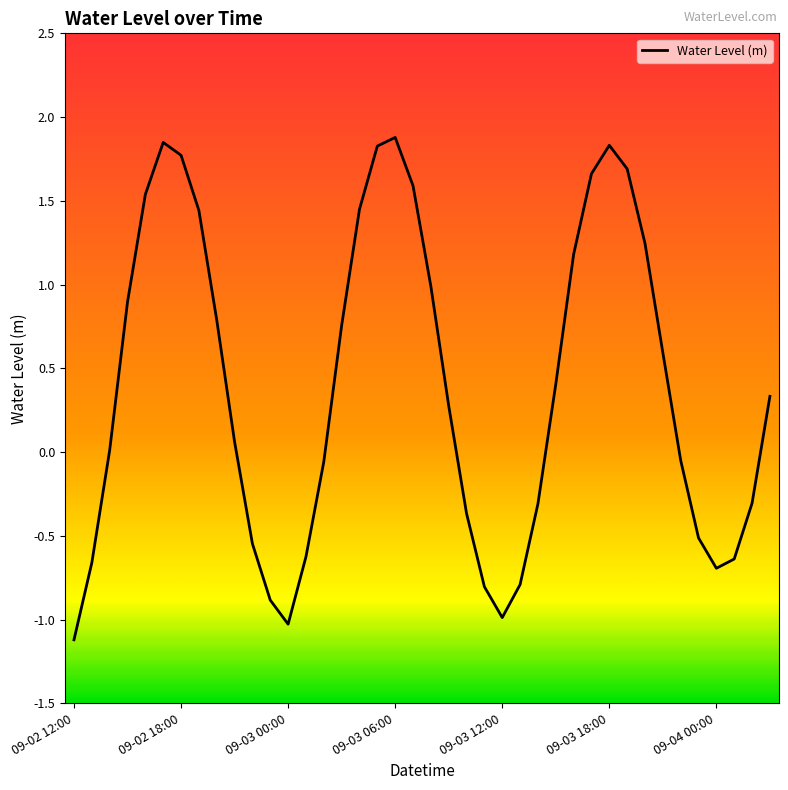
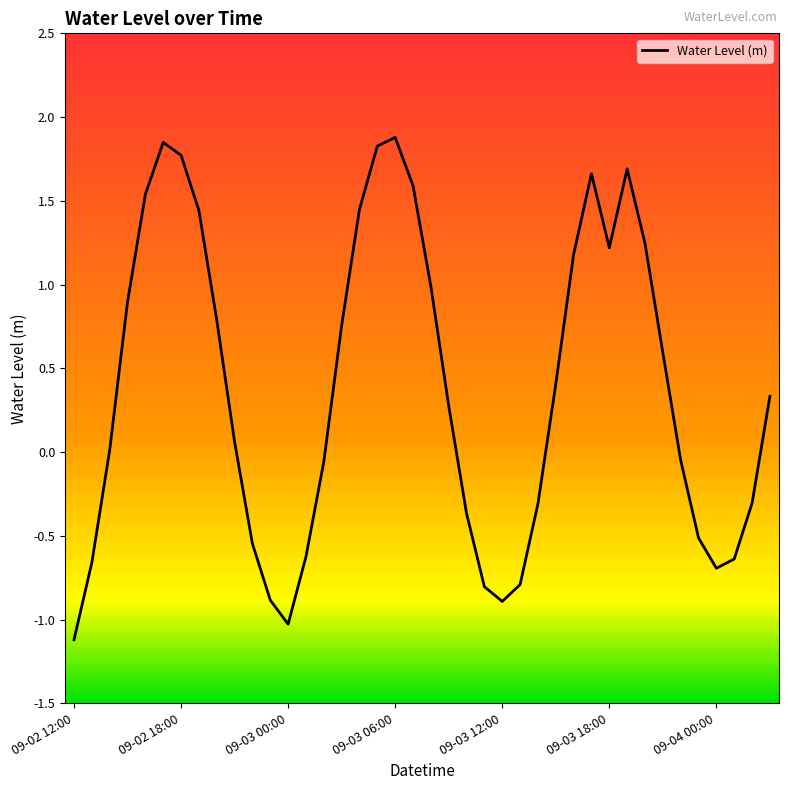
09-03 12:00: -0.99 -> -0.89
09-03 18:00: 1.83 -> 1.22
